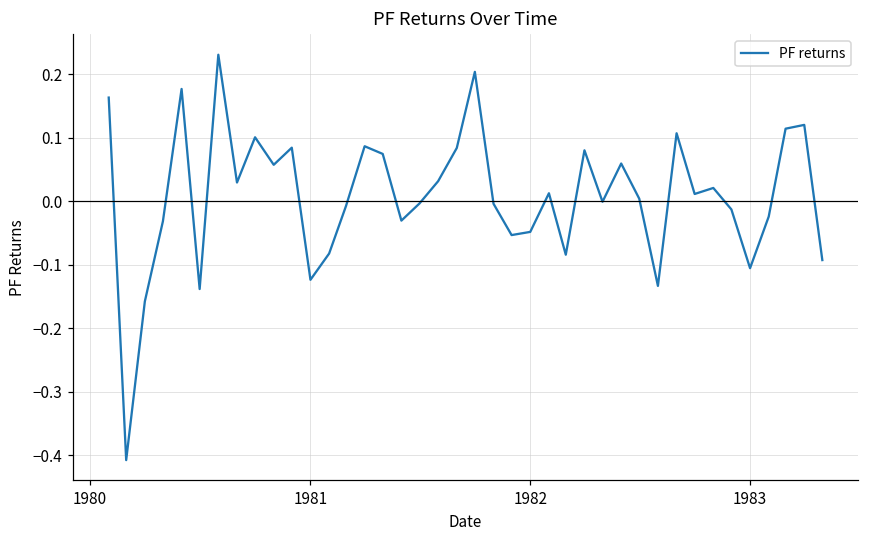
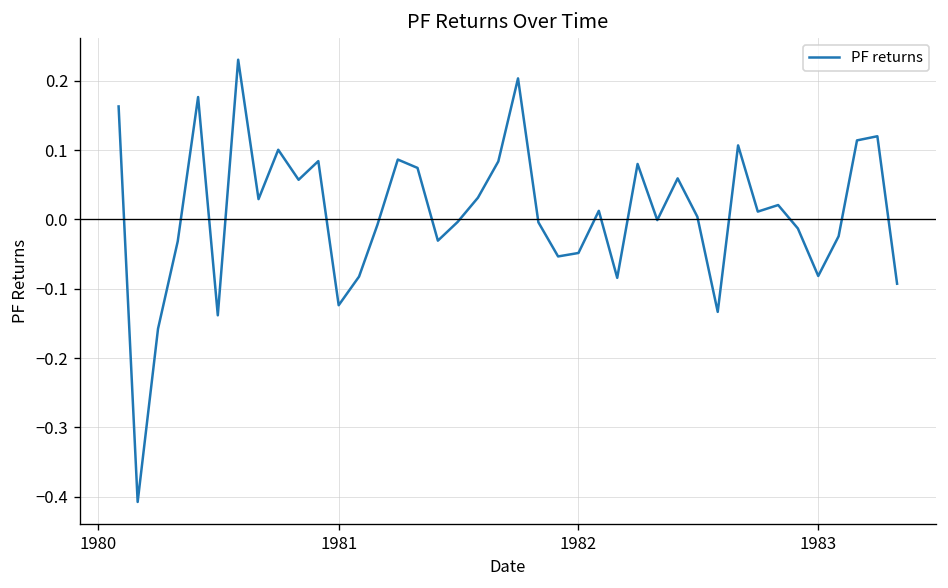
1983: -0.11 -> -0.08
